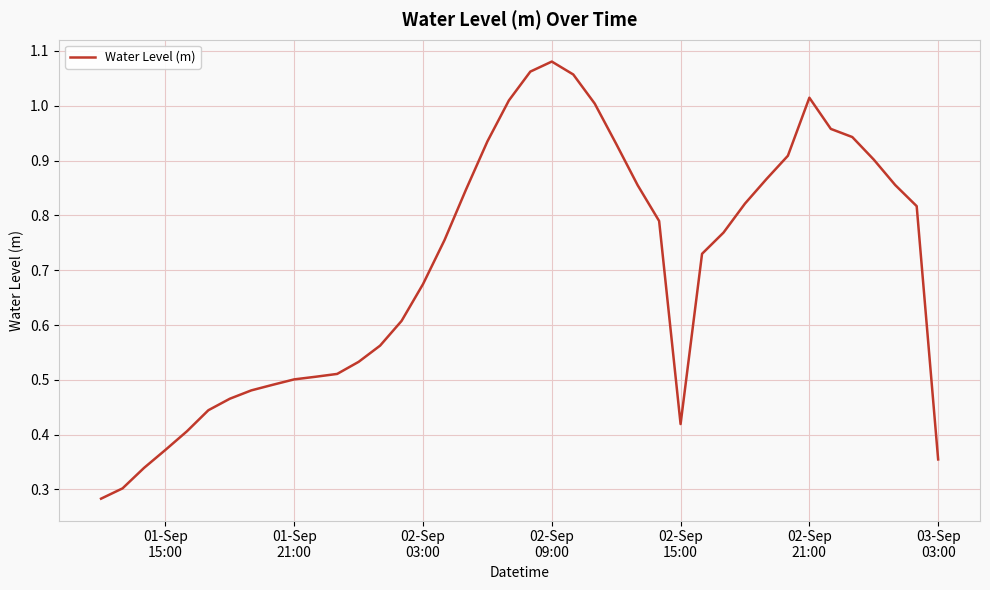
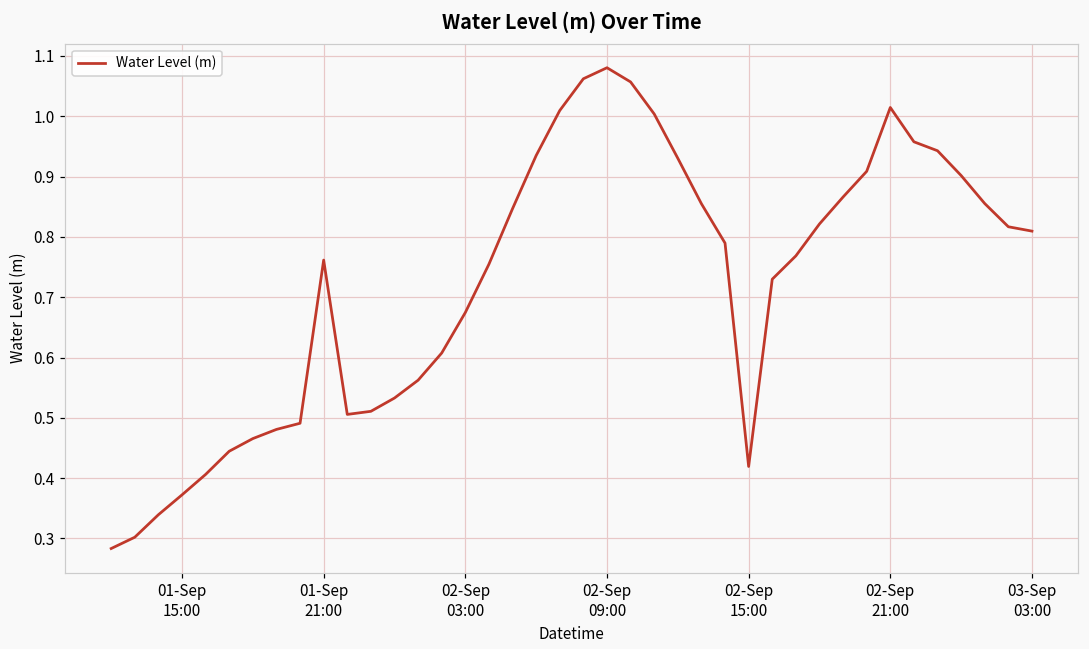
01-Sep 21:00: 0.50 -> 0.76
03-Sep 03:00: 0.35 -> 0.81
